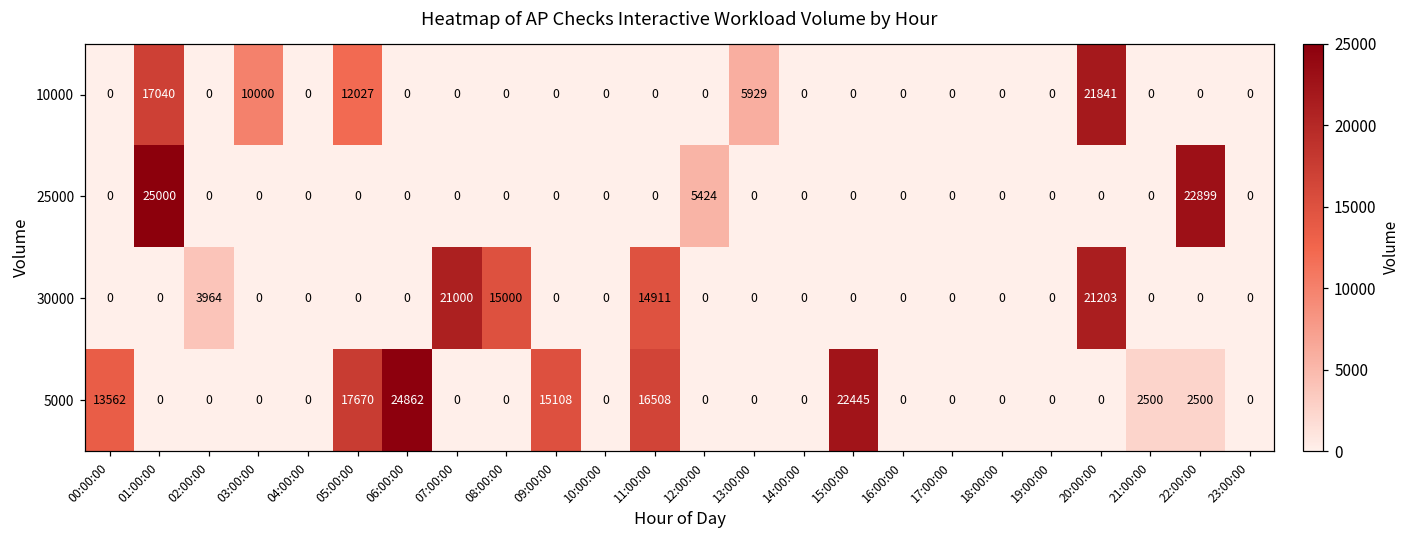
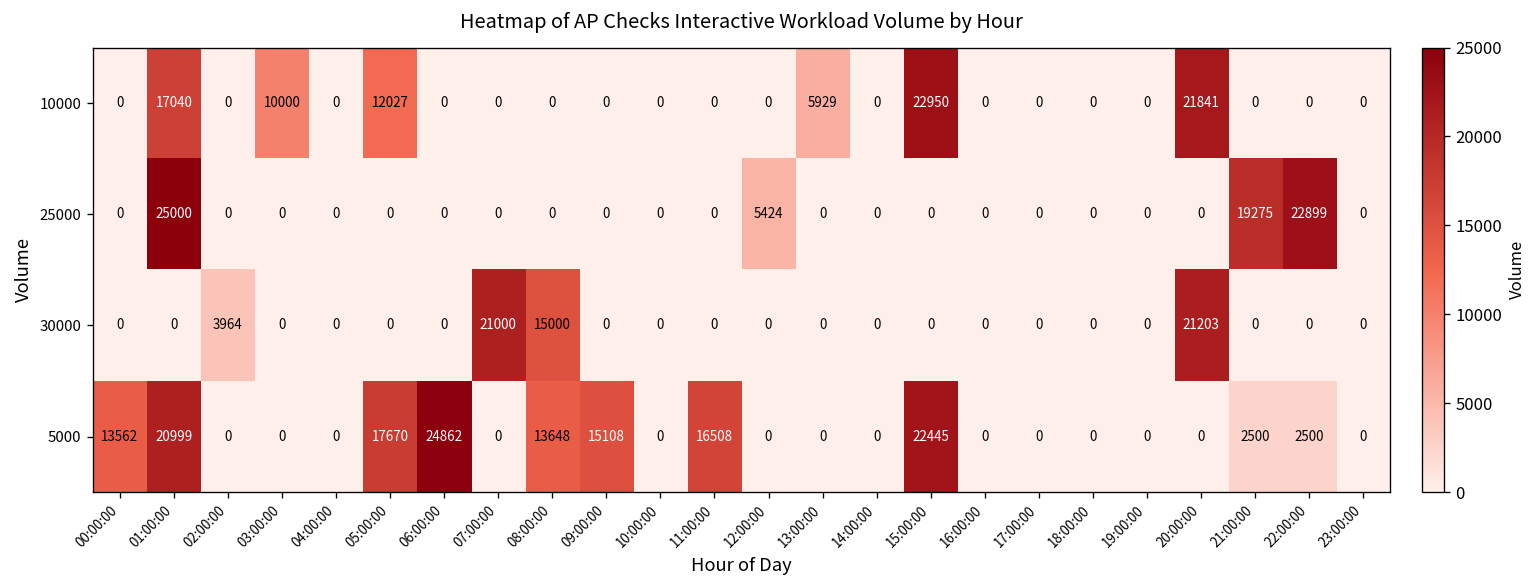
10000, 15:00:00: 0 -> 22950
25000, 21:00:00: 0 -> 19275
30000, 11:00:00: 14911 -> 0
5000, 01:00:00: 0 -> 20999
5000, 08:00:00: 0 -> 13648
